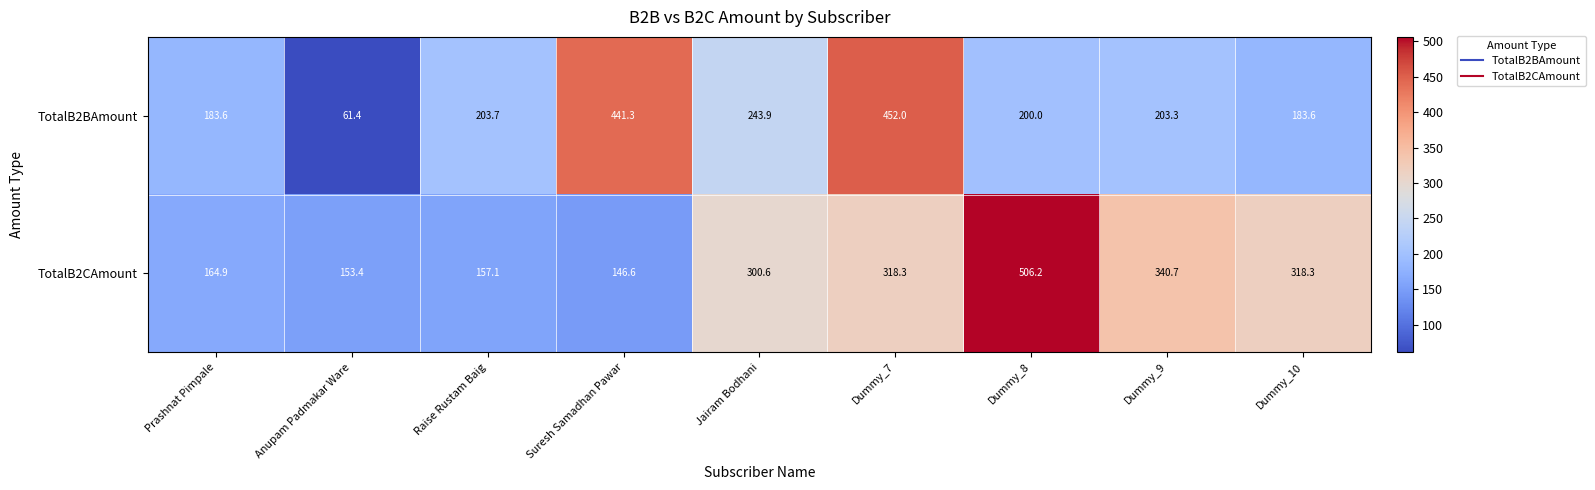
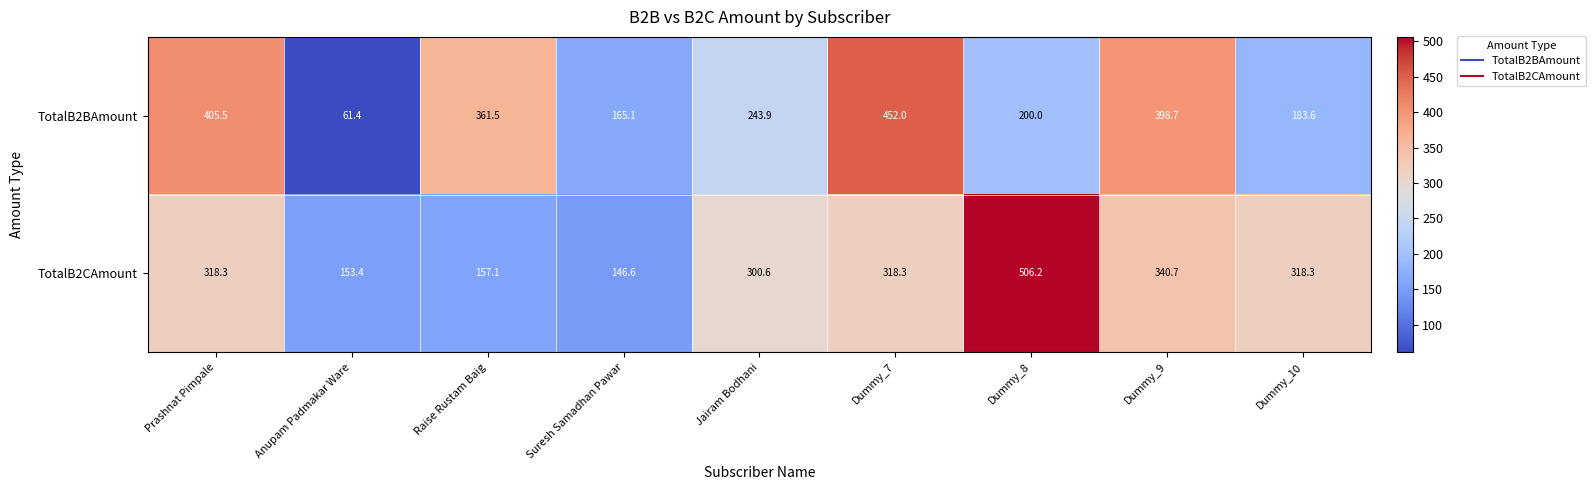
TotalB2BAmount, Prashnat Pimpale: 183.6 -> 405.5
TotalB2BAmount, Raise Rustam Baig: 203.7 -> 361.5
TotalB2BAmount, Suresh Samadhan Pawar: 441.3 -> 165.1
TotalB2BAmount, Dummy_9: 203.3 -> 398.7
TotalB2CAmount, Prashnat Pimpale: 164.9 -> 318.3
